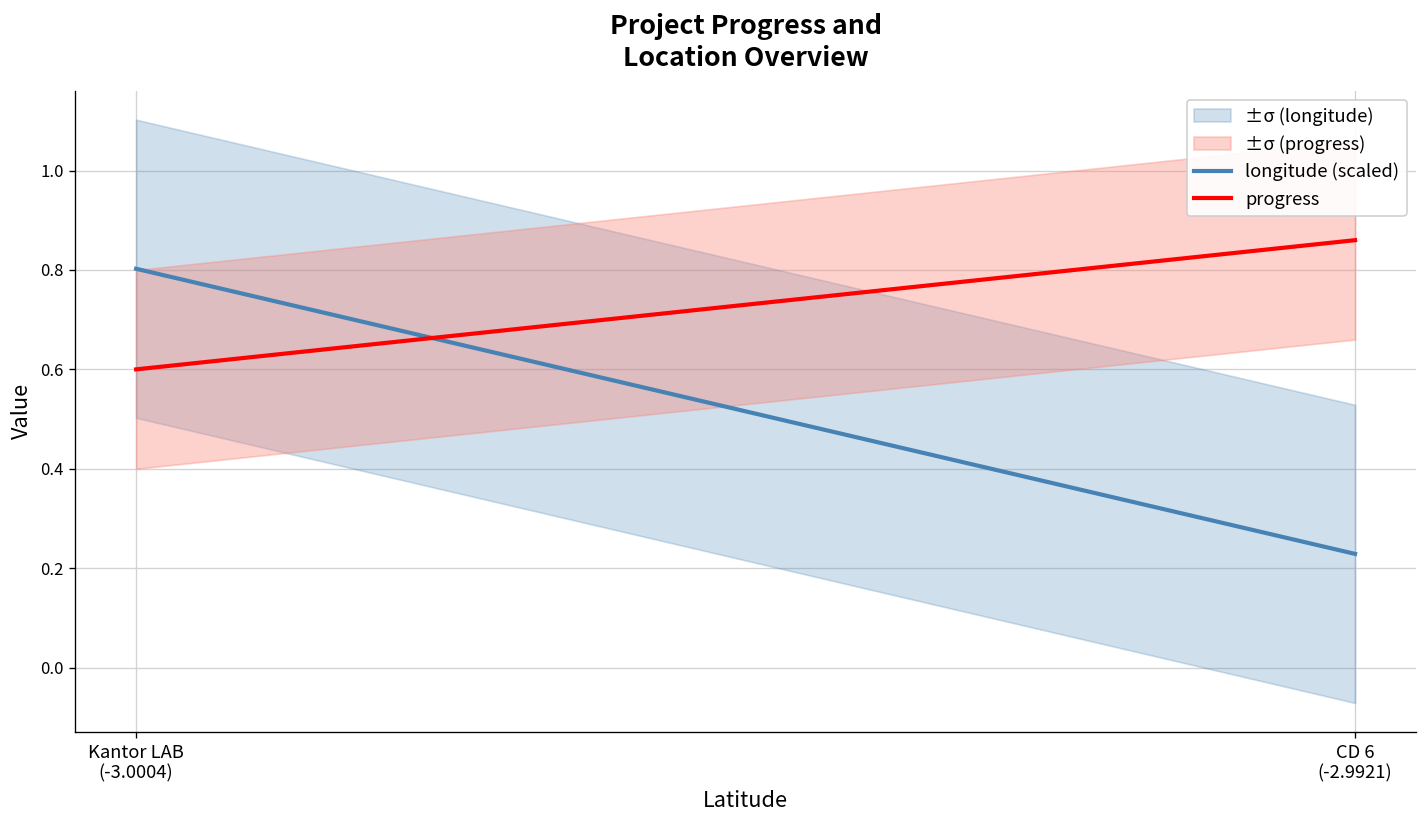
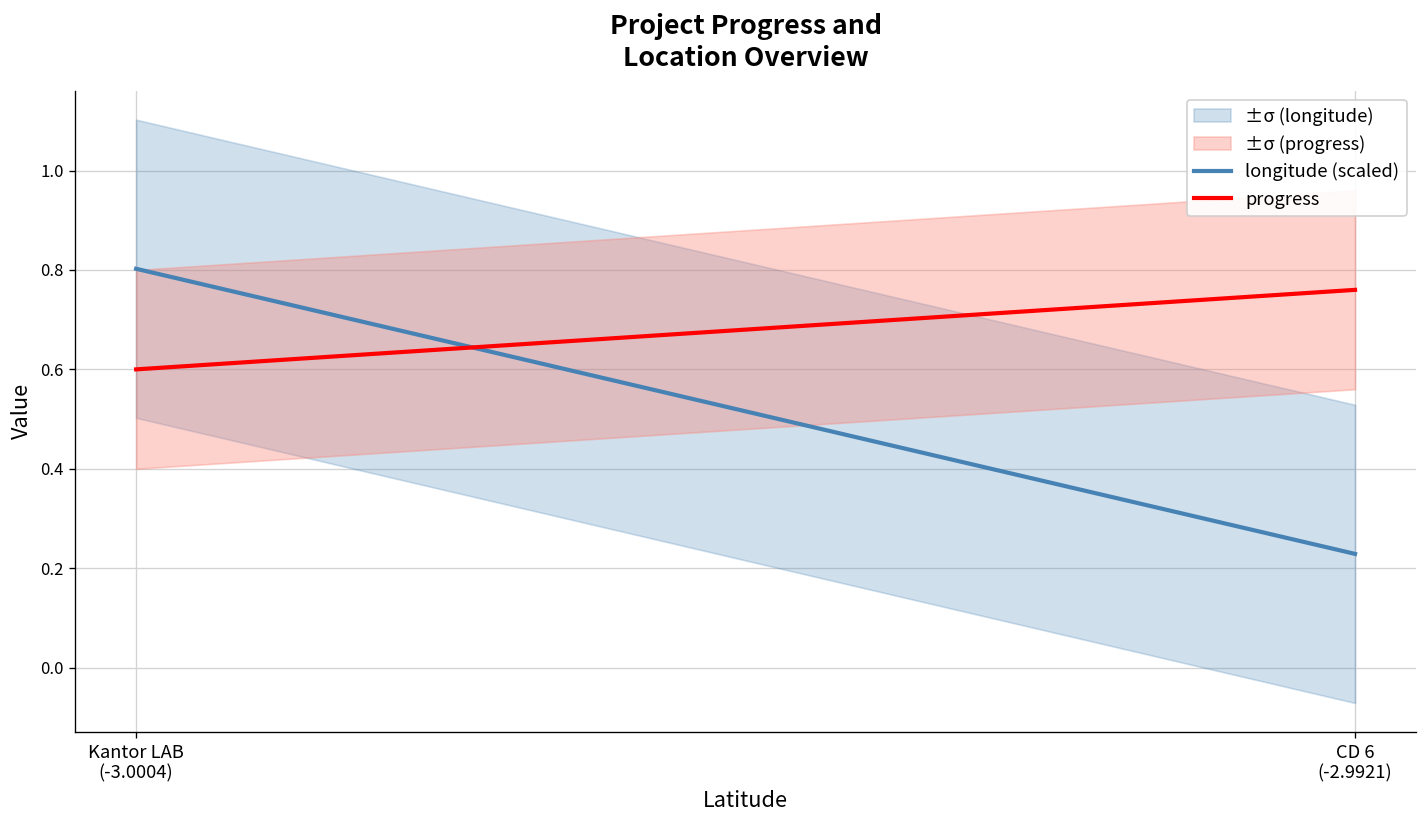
progress, CD 6 (-2.9921): 0.86 -> 0.76
